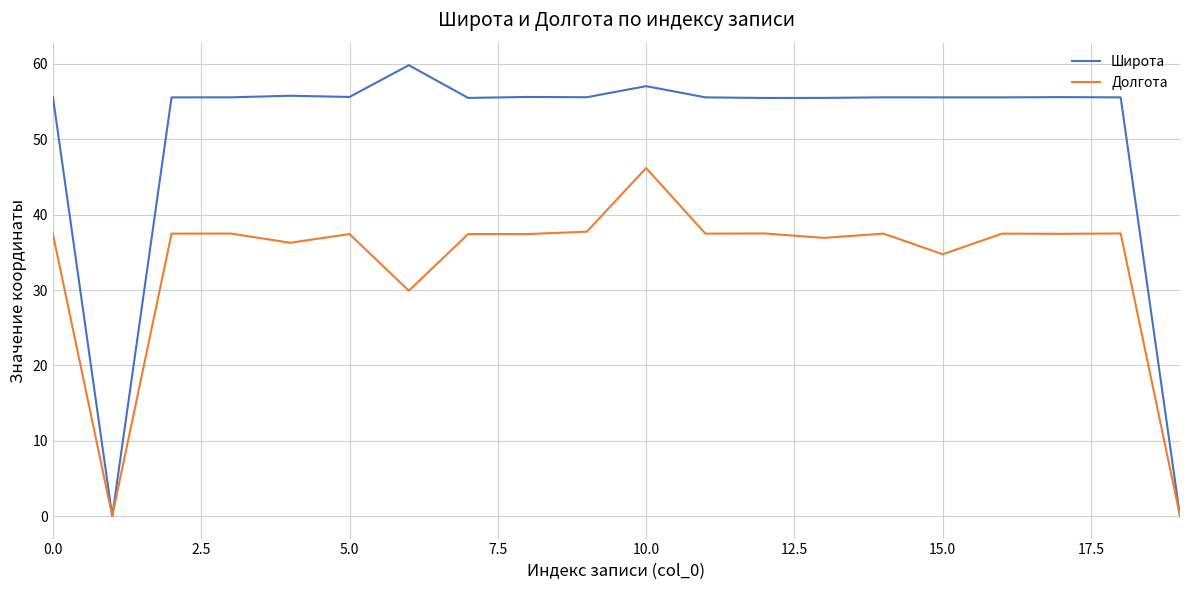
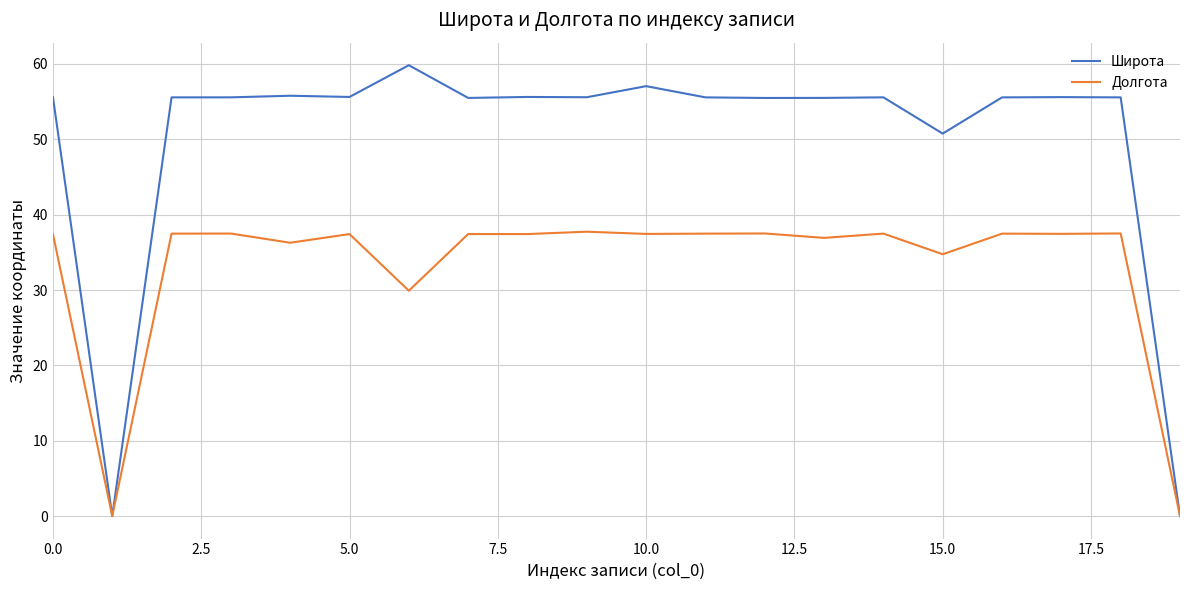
Долгота, 10.0: 46 -> 37
Широта, 15.0: 56 -> 51
